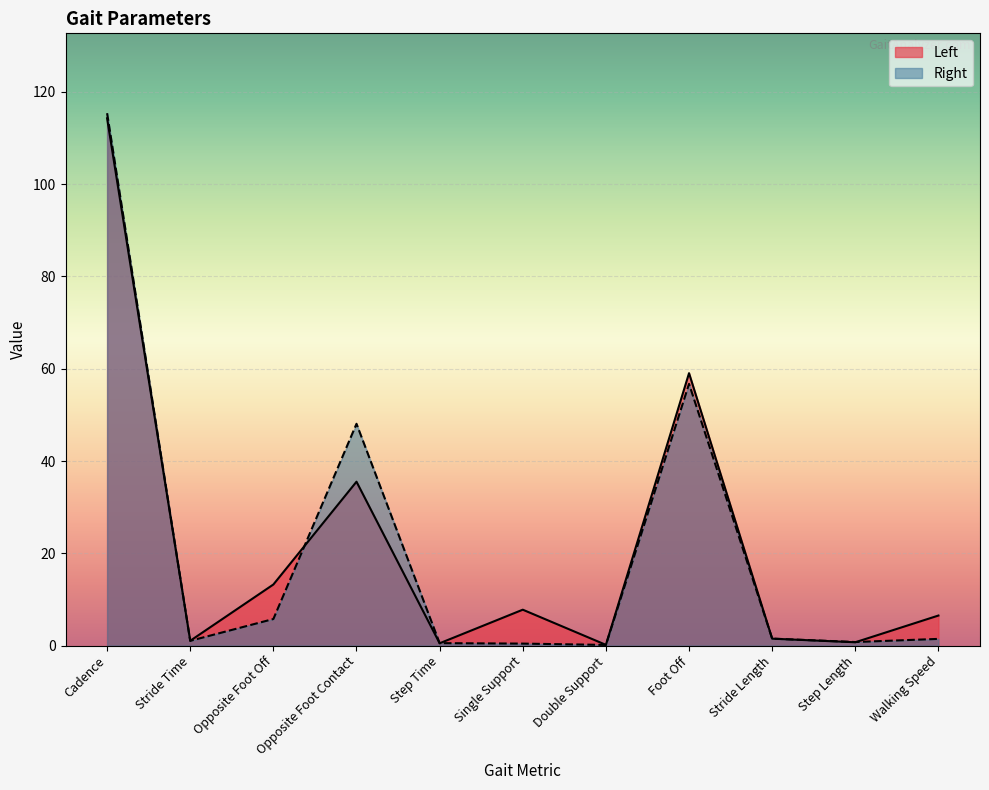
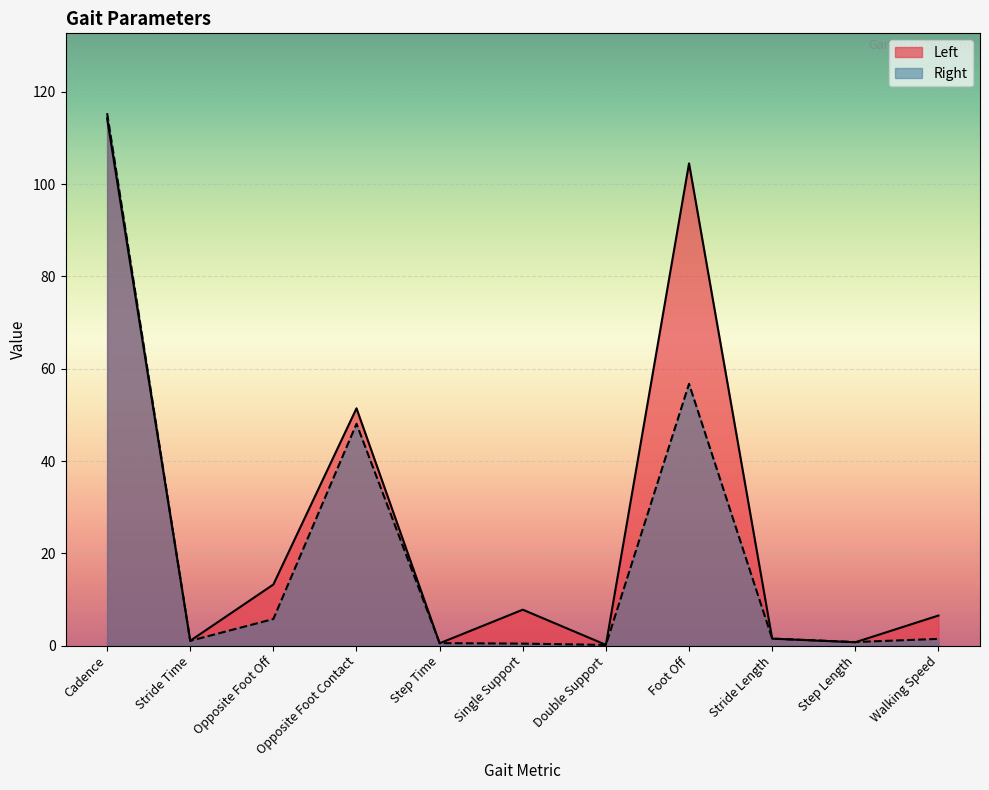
Left, Opposite Foot Contact: 36 -> 51
Left, Foot Off: 59 -> 105
